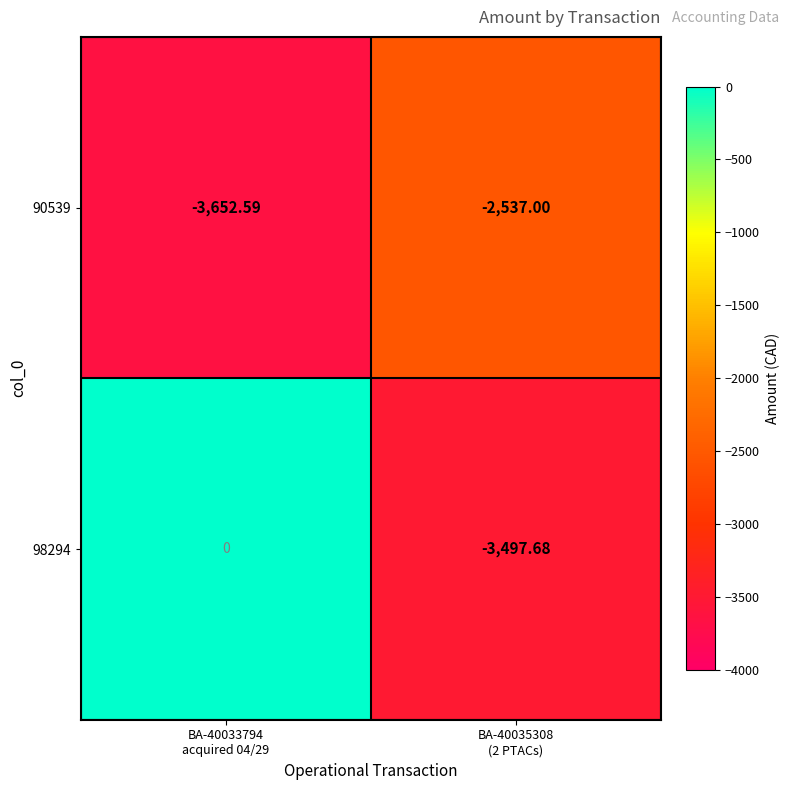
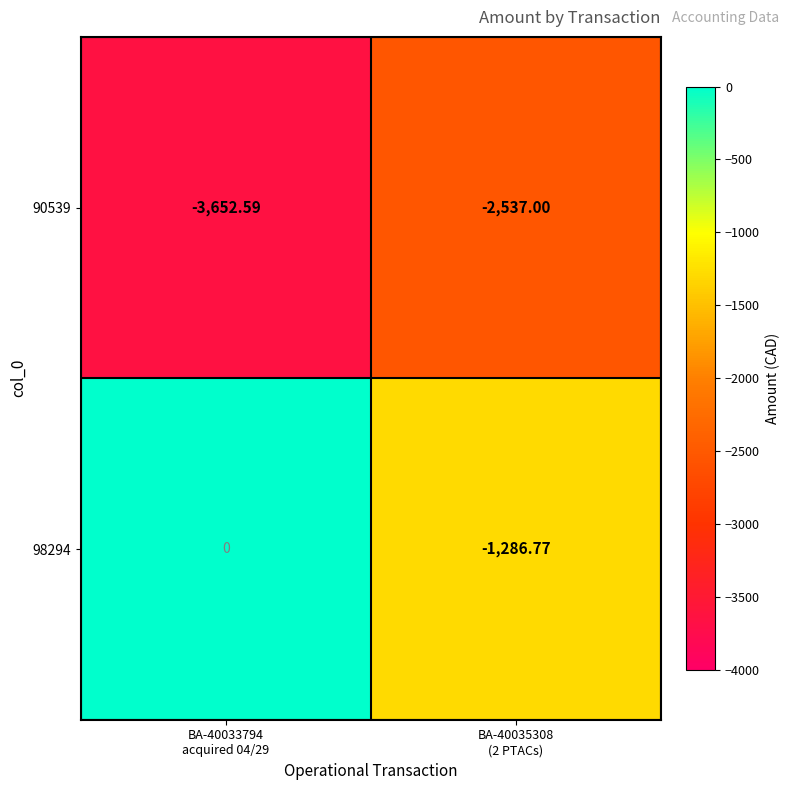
98294, BA-40035308 (2 PTACs): -3,497.68 -> -1,286.77
